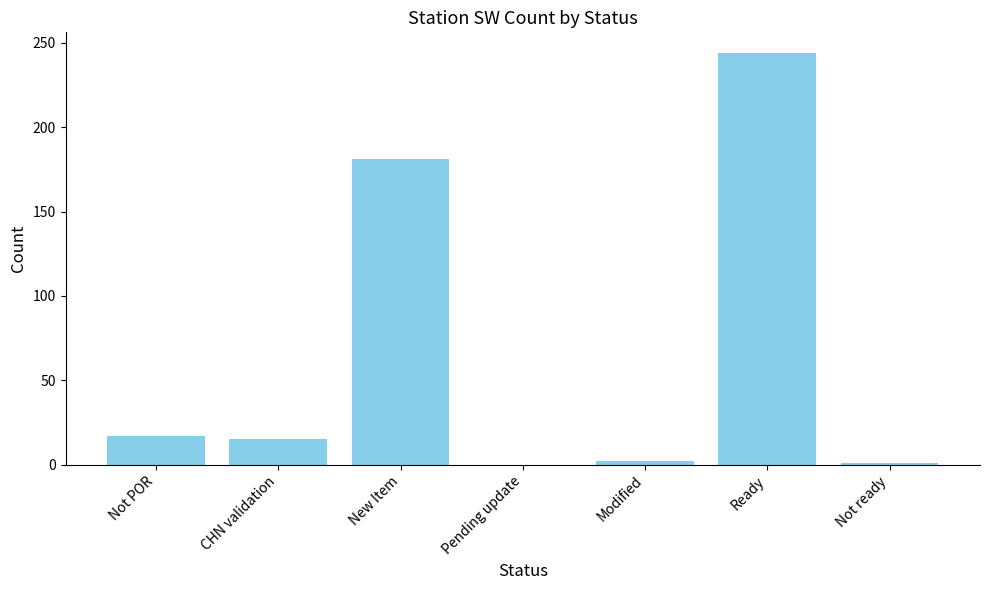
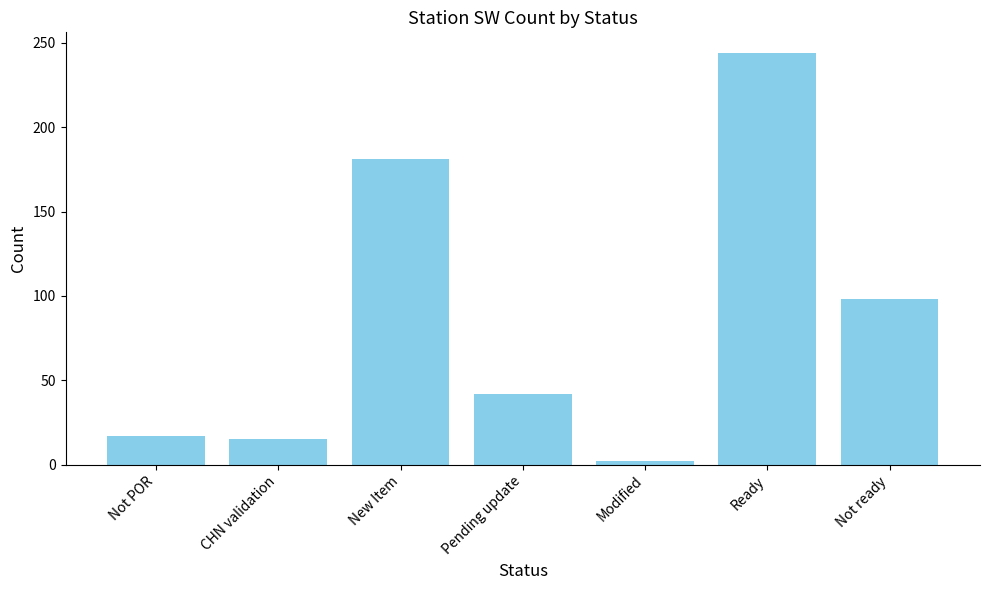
Pending update: 0 -> 42
Not ready: 1 -> 98
